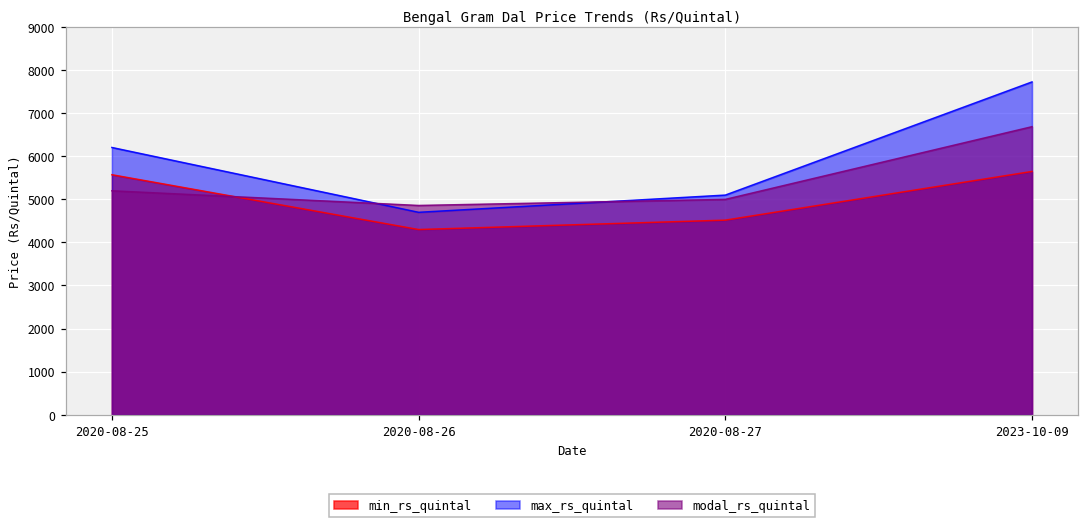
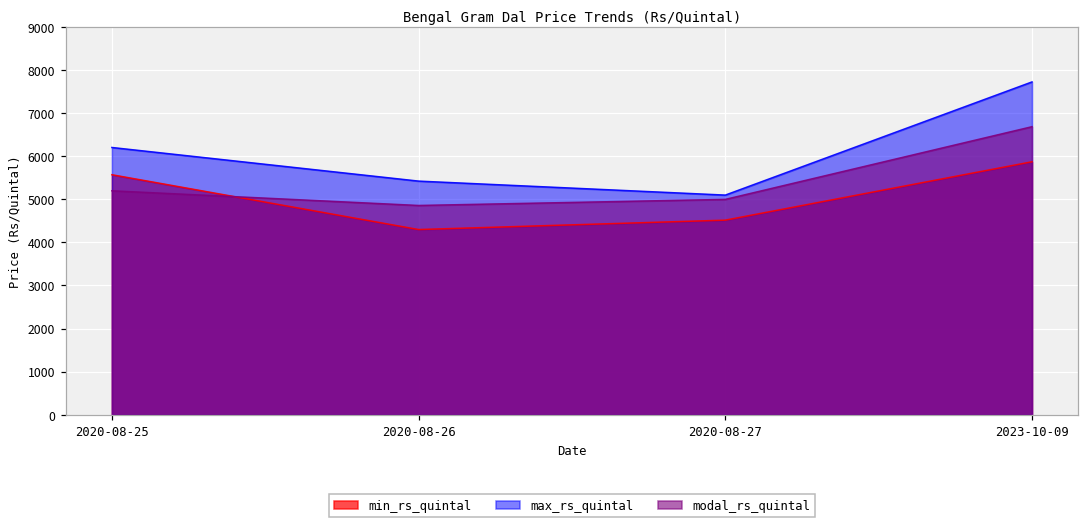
max_rs_quintal, 2020-08-26: 4700 -> 5400
min_rs_quintal, 2023-10-09: 5600 -> 5900
